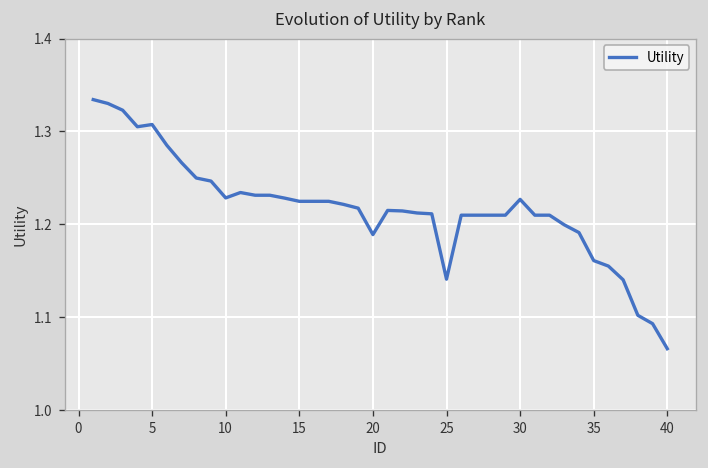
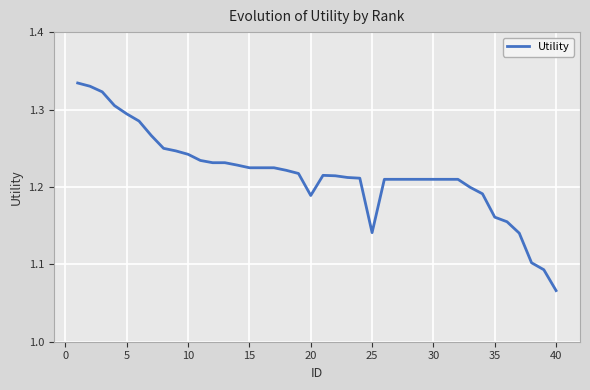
5: 1.31 -> 1.29
10: 1.23 -> 1.24
30: 1.23 -> 1.21
